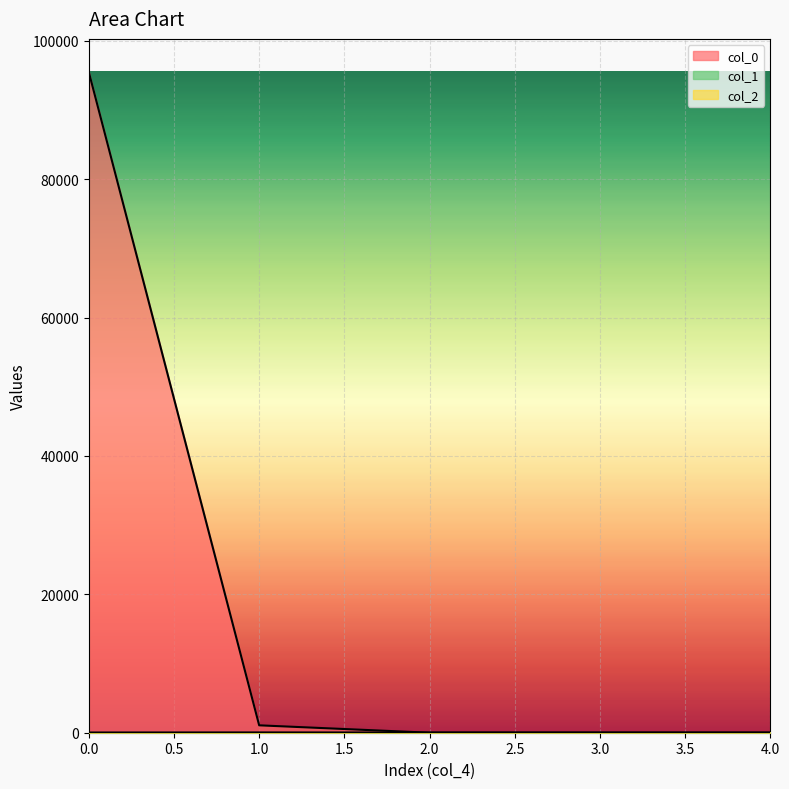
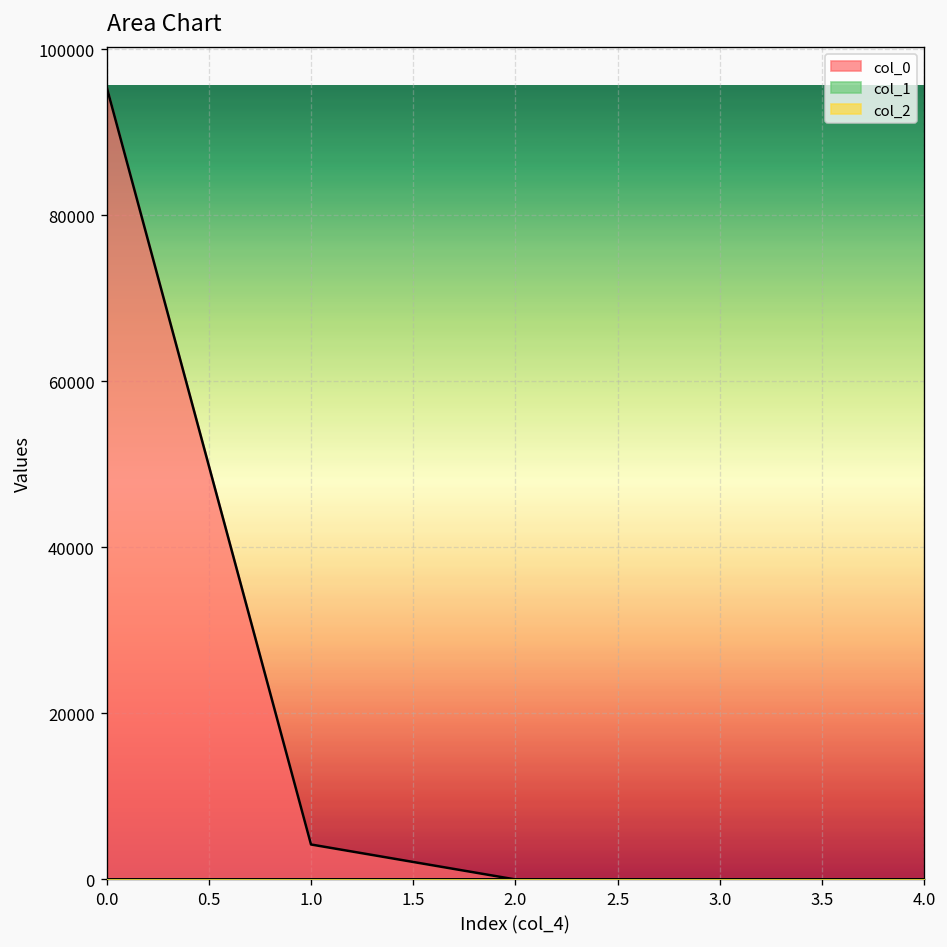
col_0, 1.0: 1000 -> 4000
